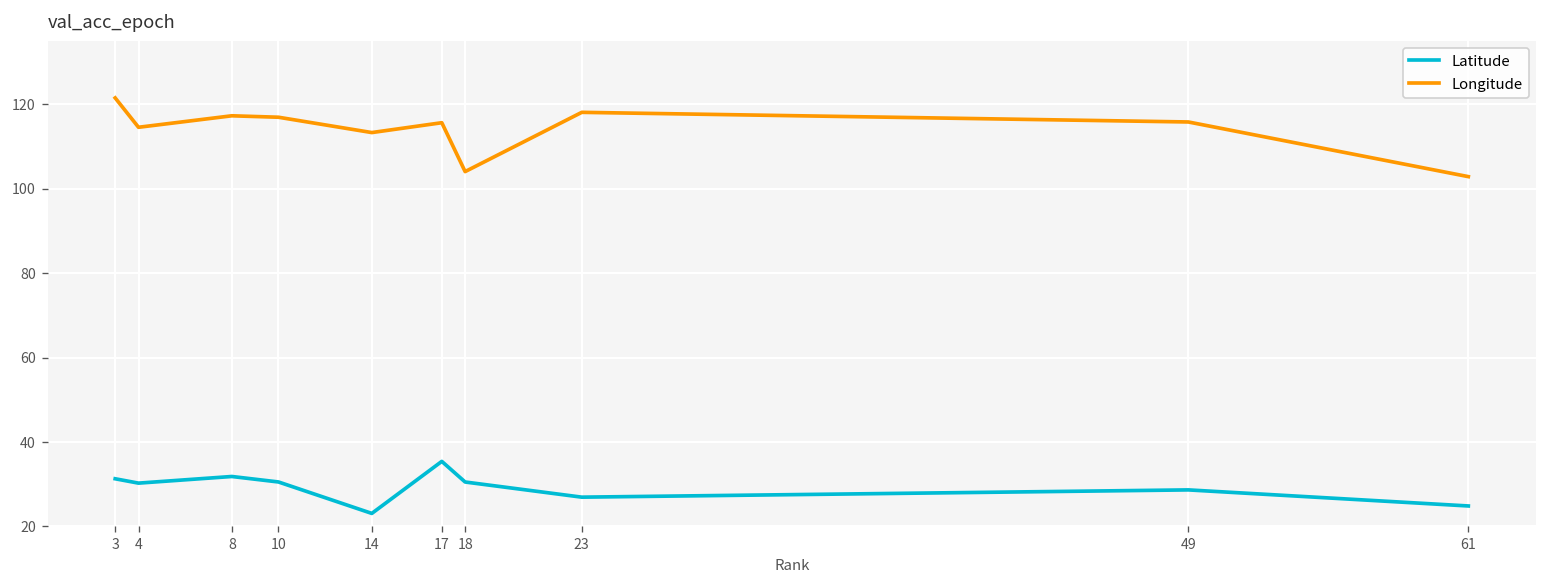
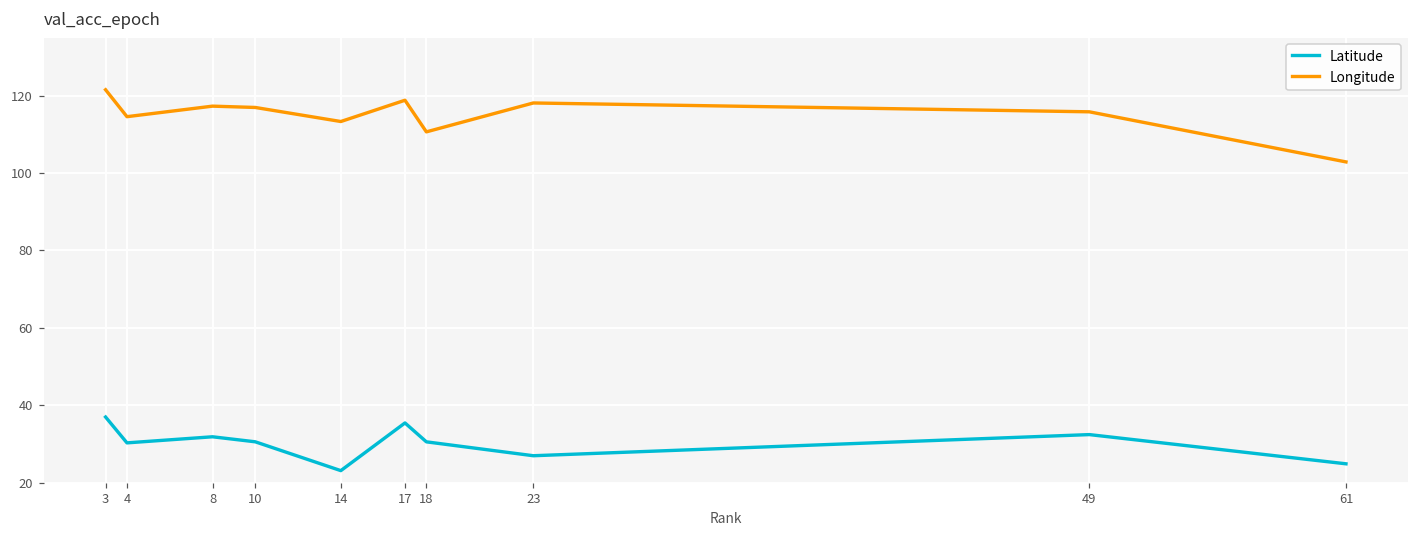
Latitude, 3: 31 -> 37
Longitude, 17: 116 -> 119
Longitude, 18: 104 -> 111
Latitude, 49: 29 -> 32
